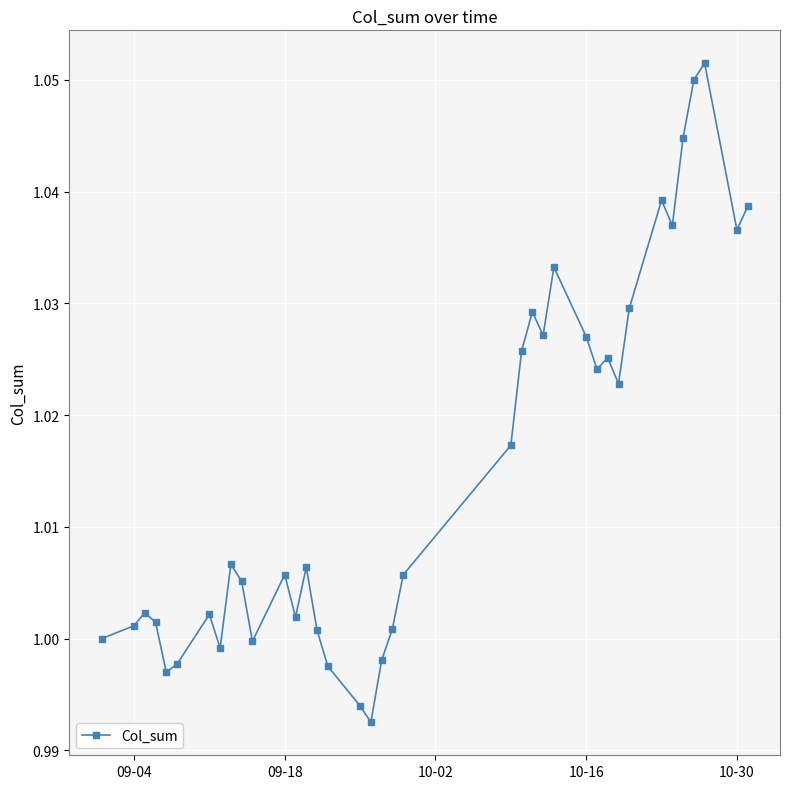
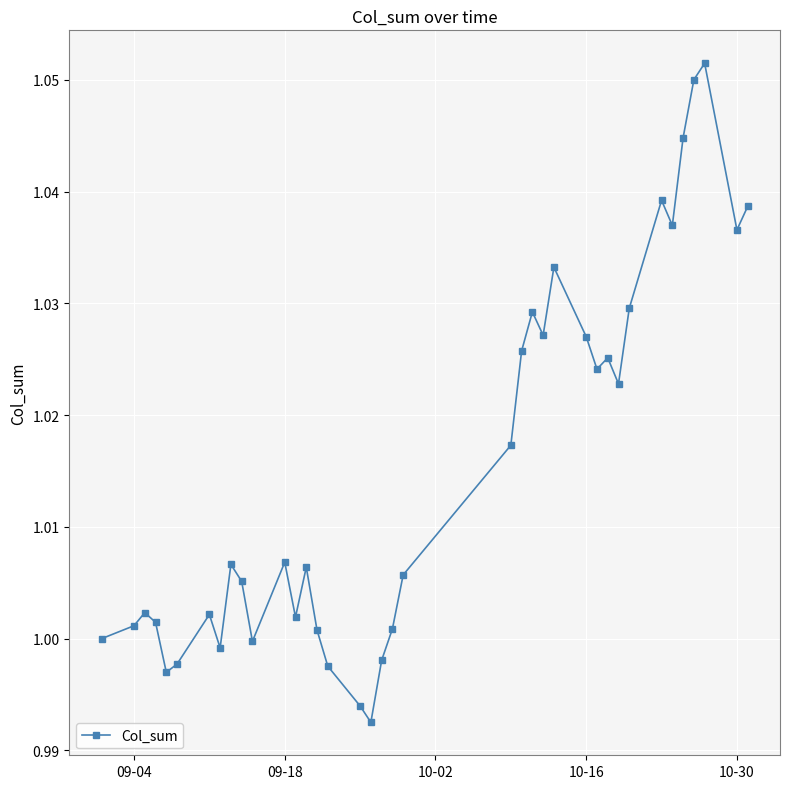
09-18: 1.0057 -> 1.0068
